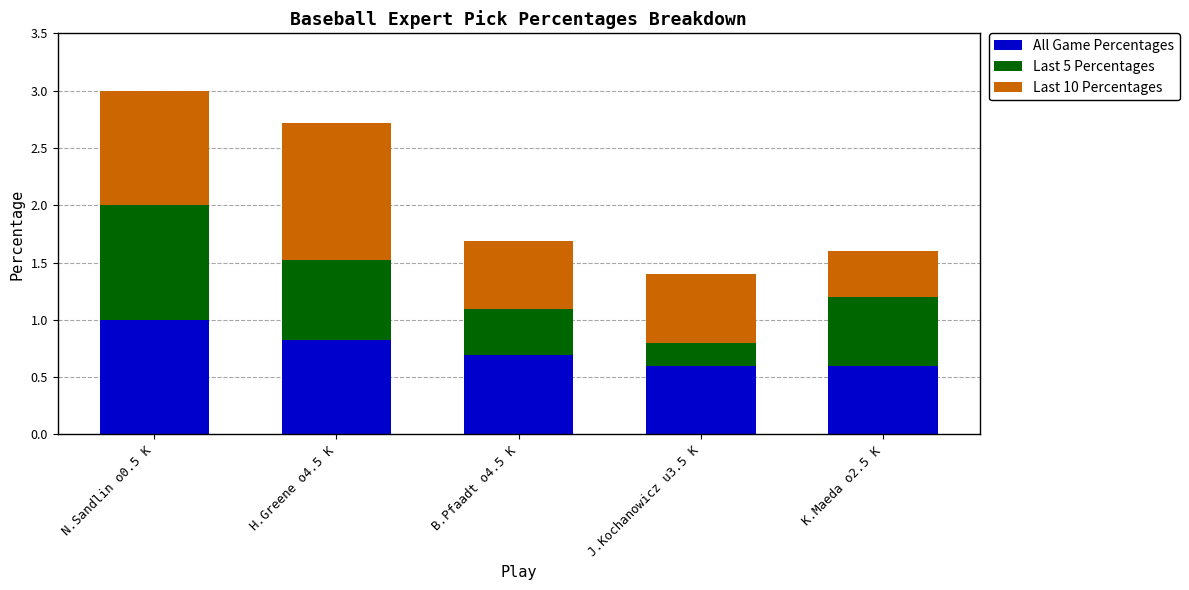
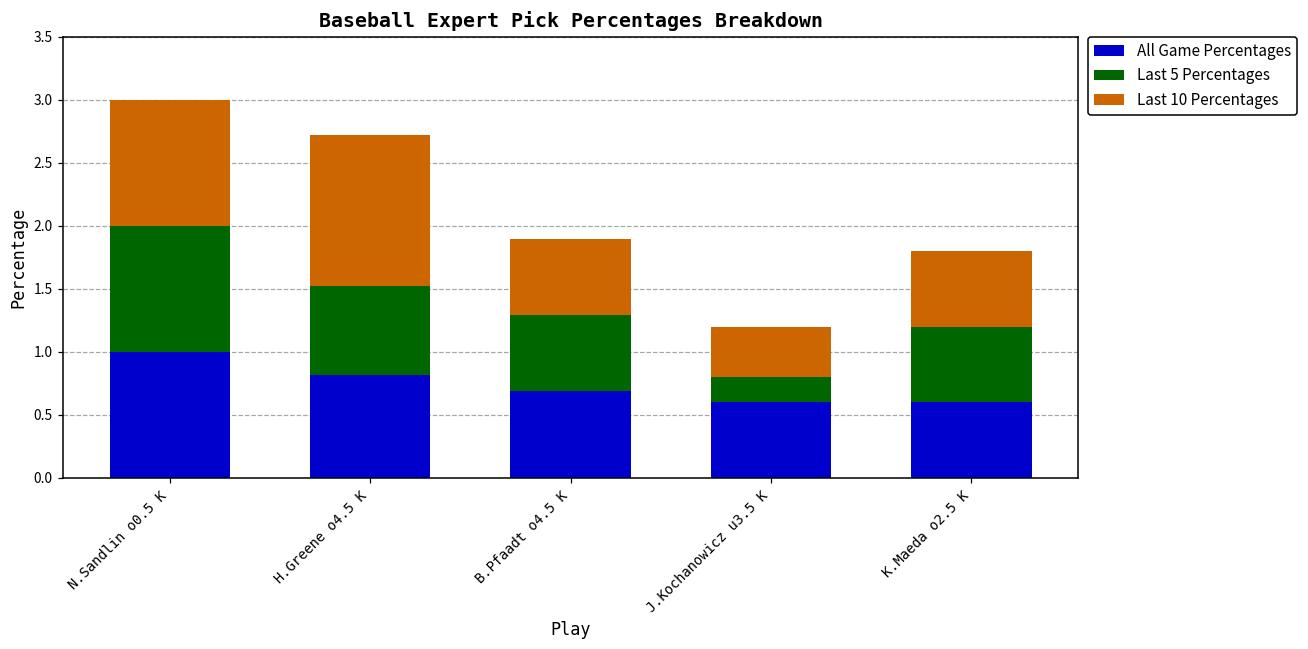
Last 5 Percentages, B.Pfaadt o4.5 K: 0.4 -> 0.6
Last 10 Percentages, J.Kochanowicz u3.5 K: 0.6 -> 0.4
Last 10 Percentages, K.Maeda o2.5 K: 0.4 -> 0.6
